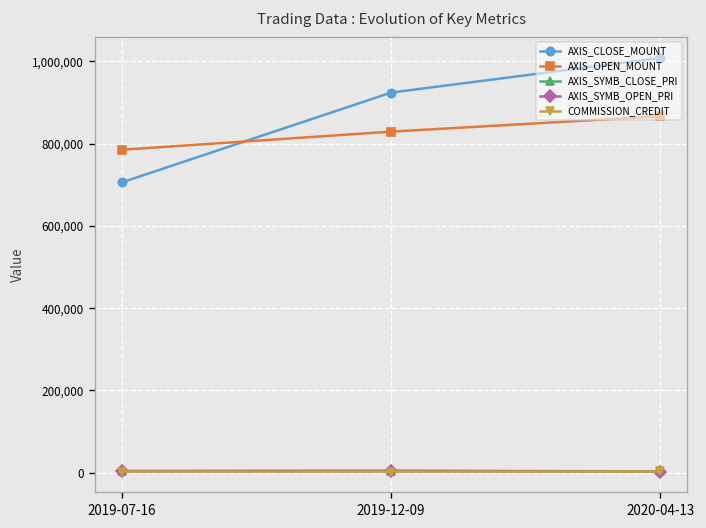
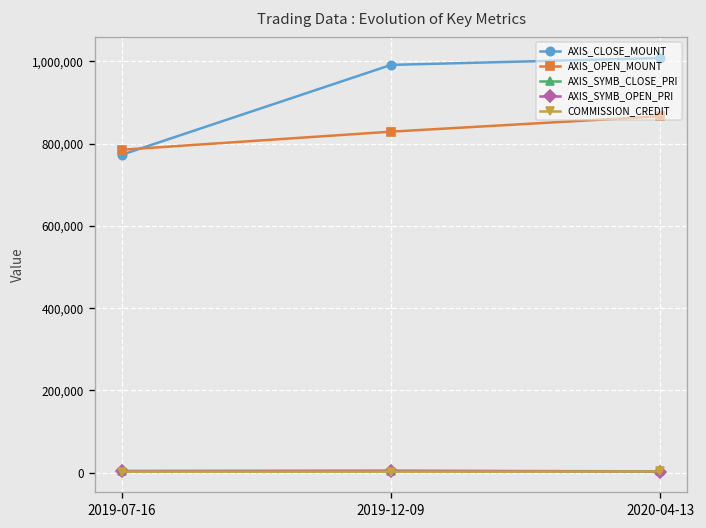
AXIS_CLOSE_MOUNT, 2019-07-16: 710,000 -> 770,000
AXIS_CLOSE_MOUNT, 2019-12-09: 920,000 -> 990,000
